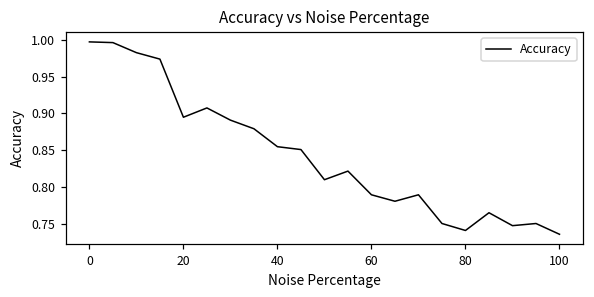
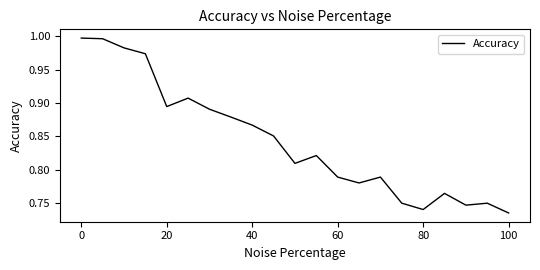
40: 0.85 -> 0.87
